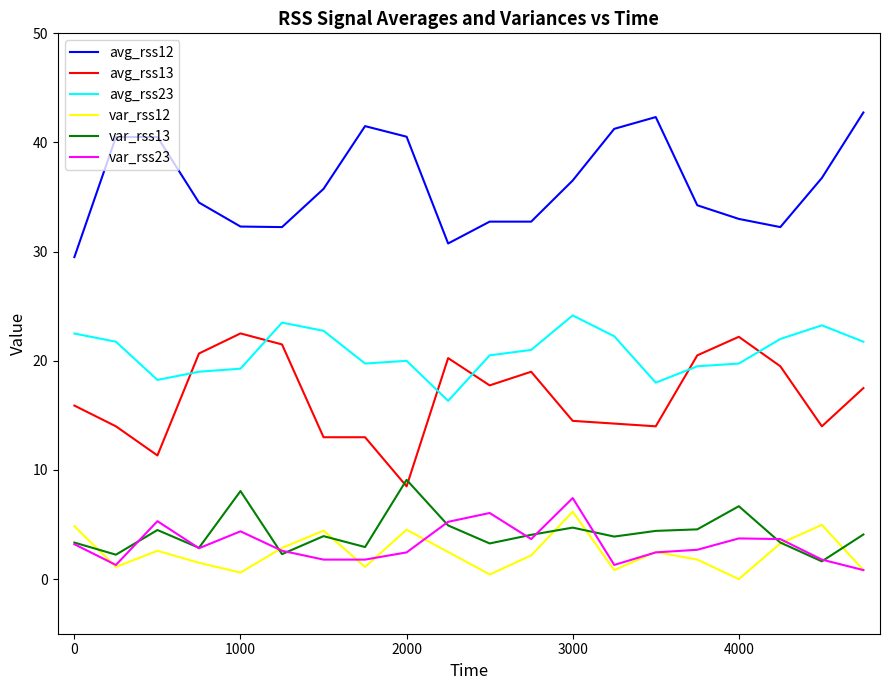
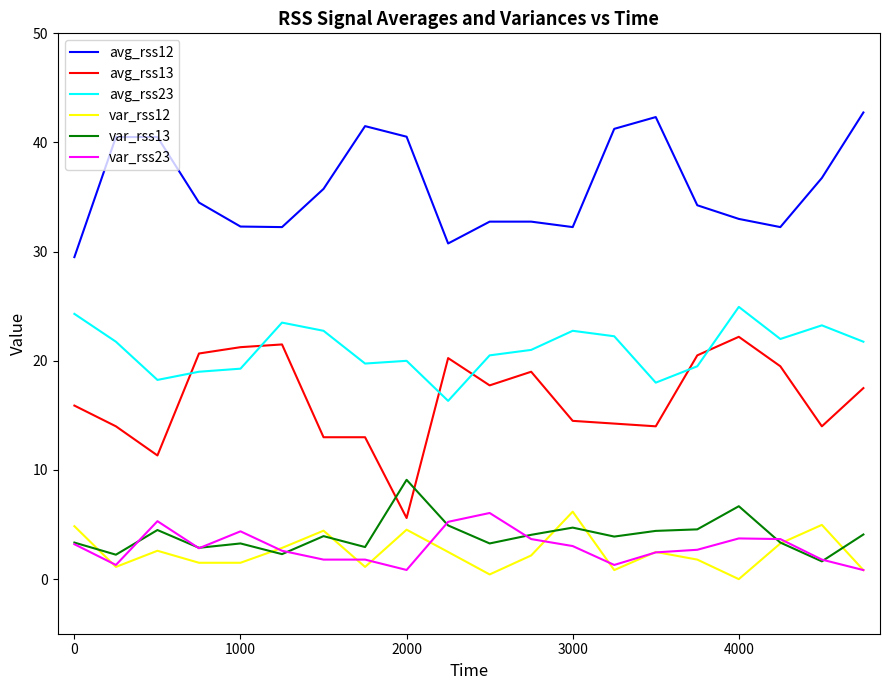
avg_rss23, 0: 22.5 -> 24.3
avg_rss13, 1000: 22.5 -> 21.3
var_rss12, 1000: 0.6 -> 1.5
var_rss13, 1000: 8.1 -> 3.3
avg_rss13, 2000: 8.5 -> 5.6
var_rss23, 2000: 2.5 -> 0.8
avg_rss12, 3000: 36.5 -> 32.3
avg_rss23, 3000: 24.2 -> 22.8
var_rss23, 3000: 7.4 -> 3.0
avg_rss23, 4000: 19.8 -> 24.9
